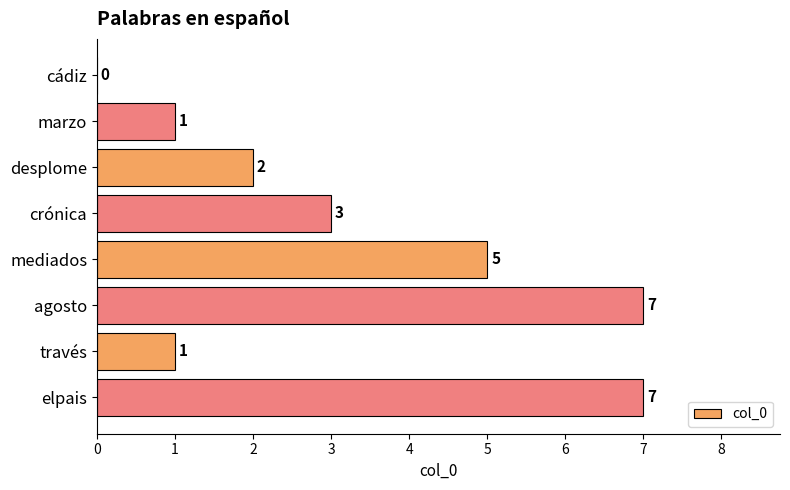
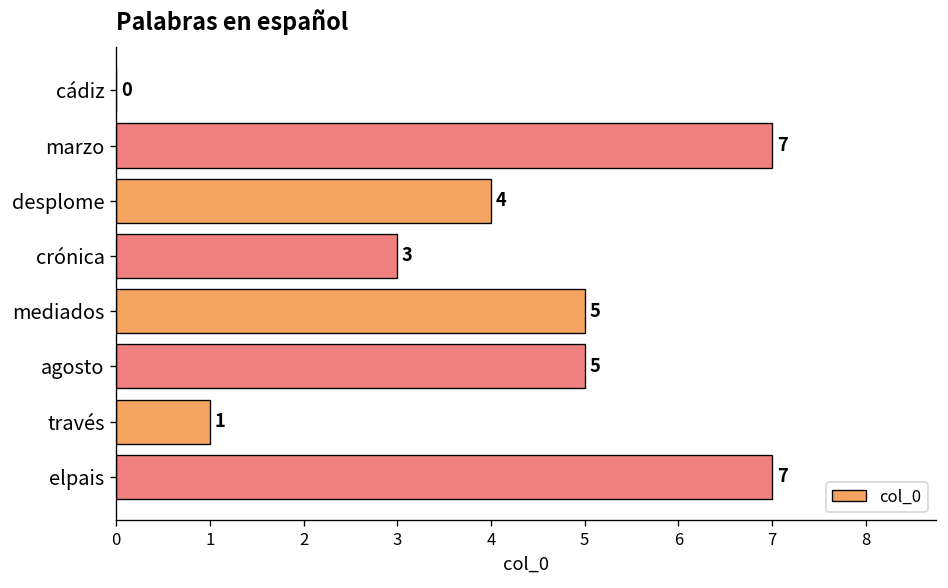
marzo: 1 -> 7
desplome: 2 -> 4
agosto: 7 -> 5
